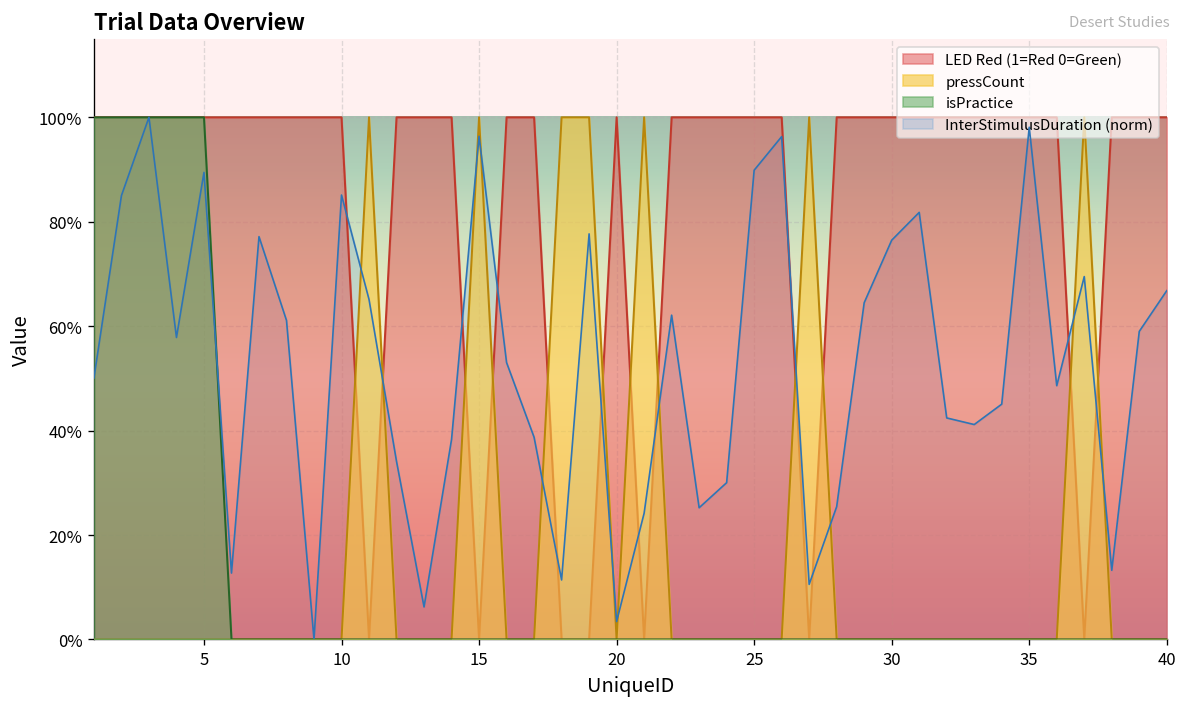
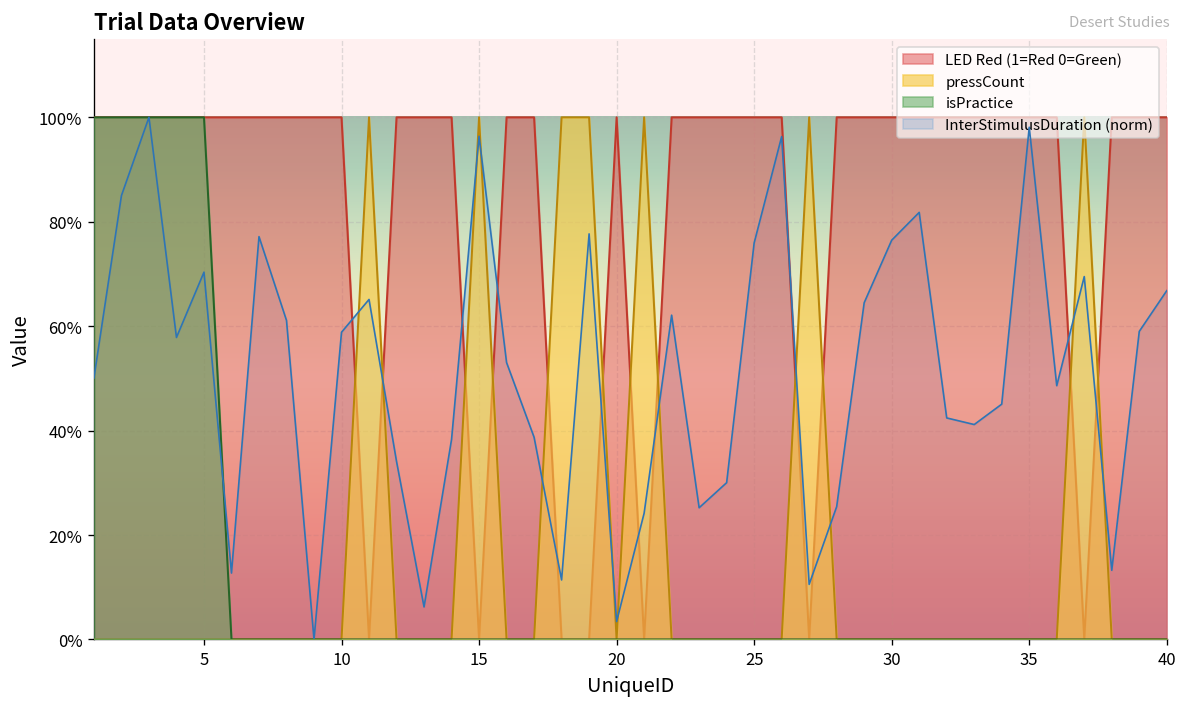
InterStimulusDuration (norm), 5: 89% -> 70%
InterStimulusDuration (norm), 10: 85% -> 59%
InterStimulusDuration (norm), 25: 90% -> 76%
